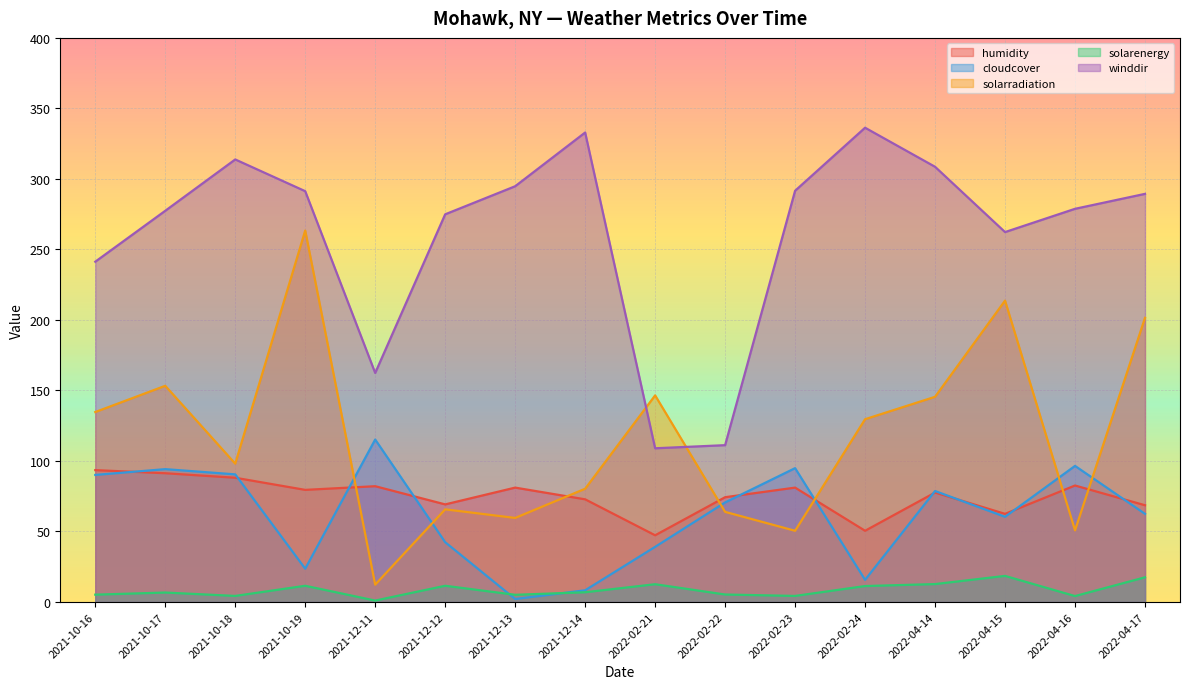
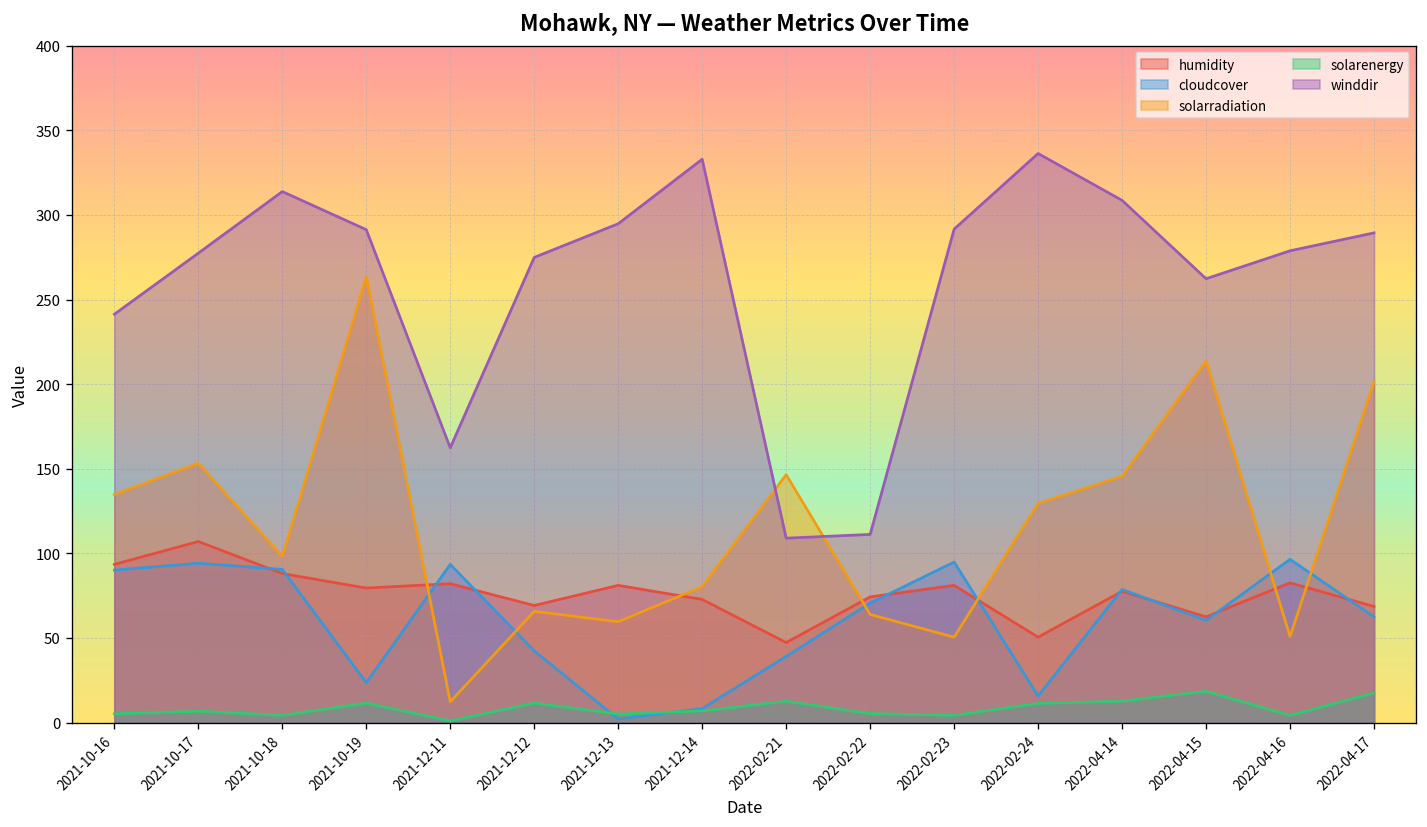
humidity, 2021-10-17: 91 -> 107
cloudcover, 2021-12-11: 115 -> 94
